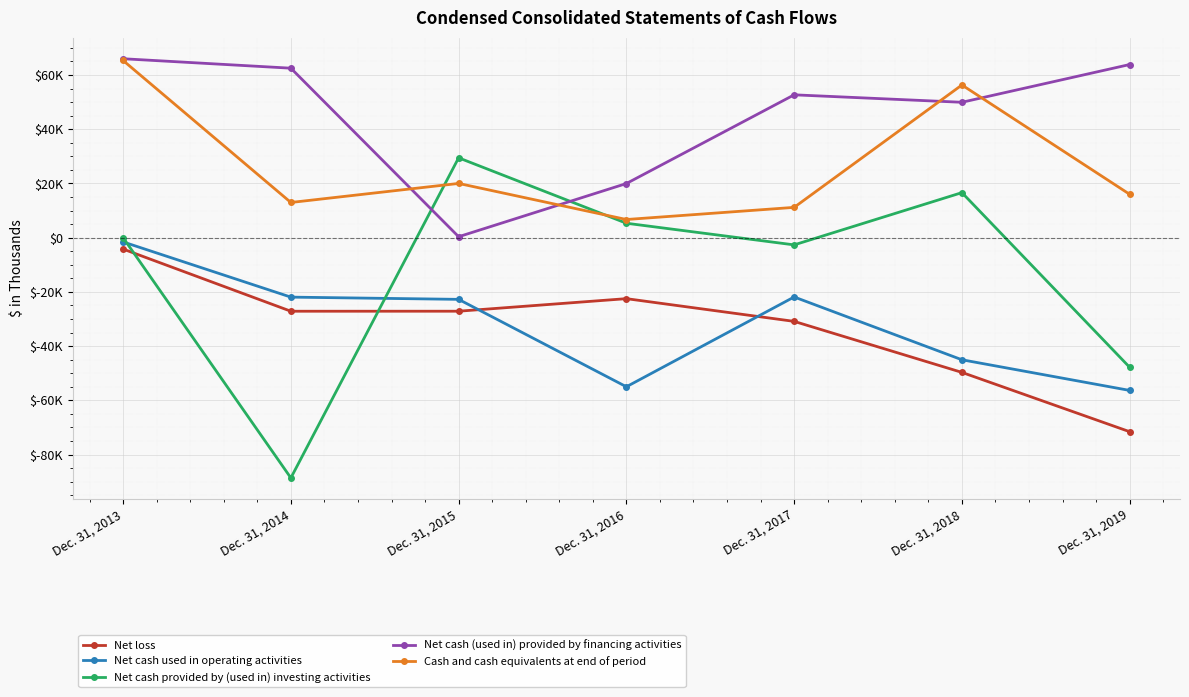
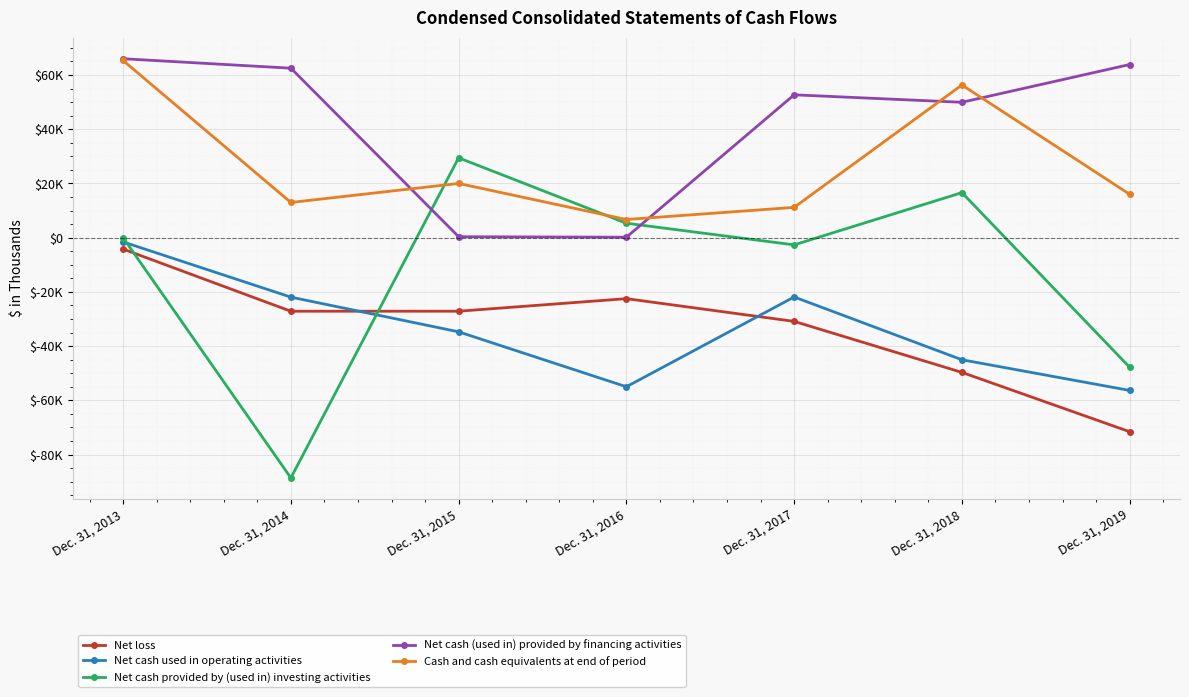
Net cash used in operating activities, Dec. 31, 2015: $-23000 -> $-35000
Net cash (used in) provided by financing activities, Dec. 31, 2016: $20000 -> $0
